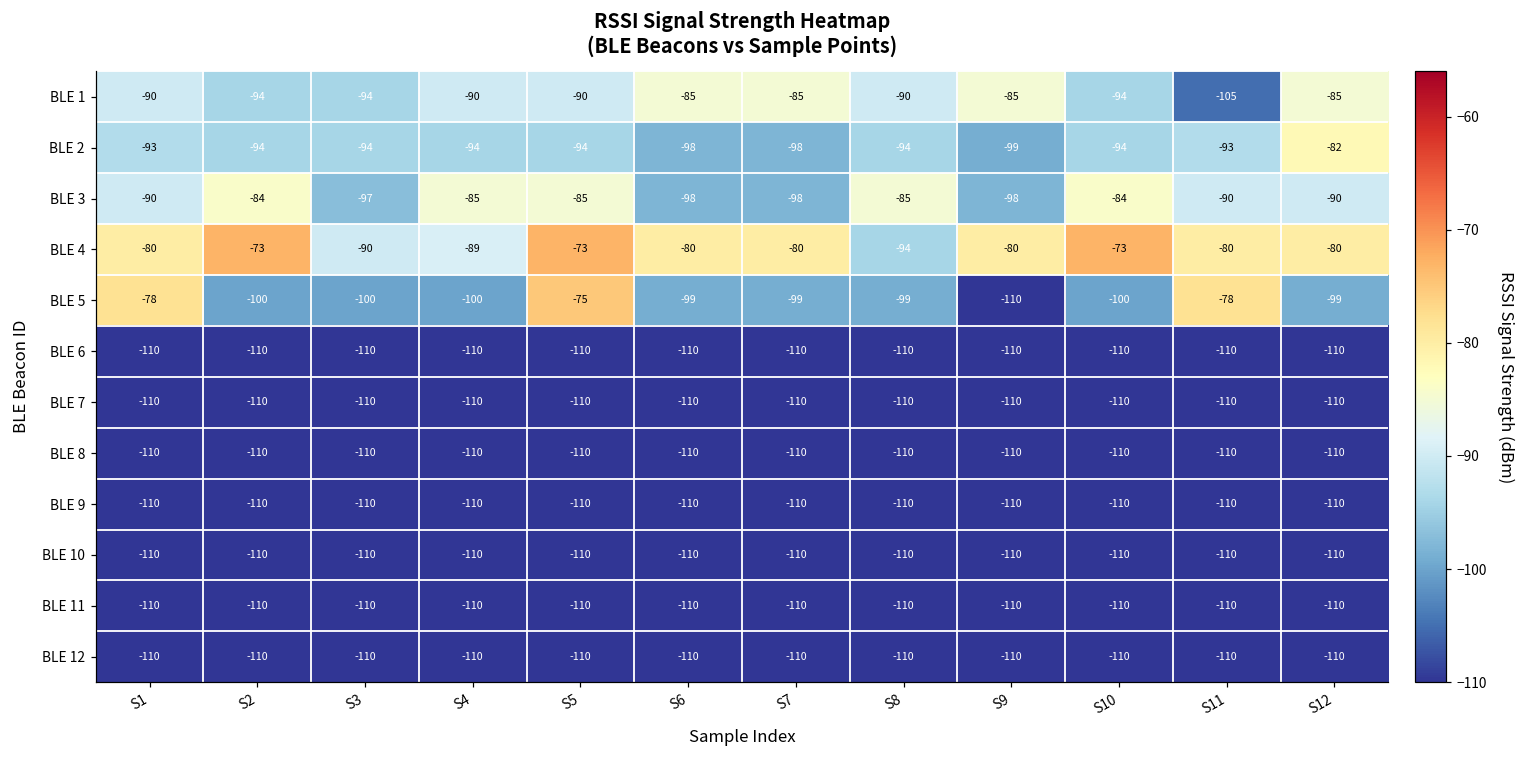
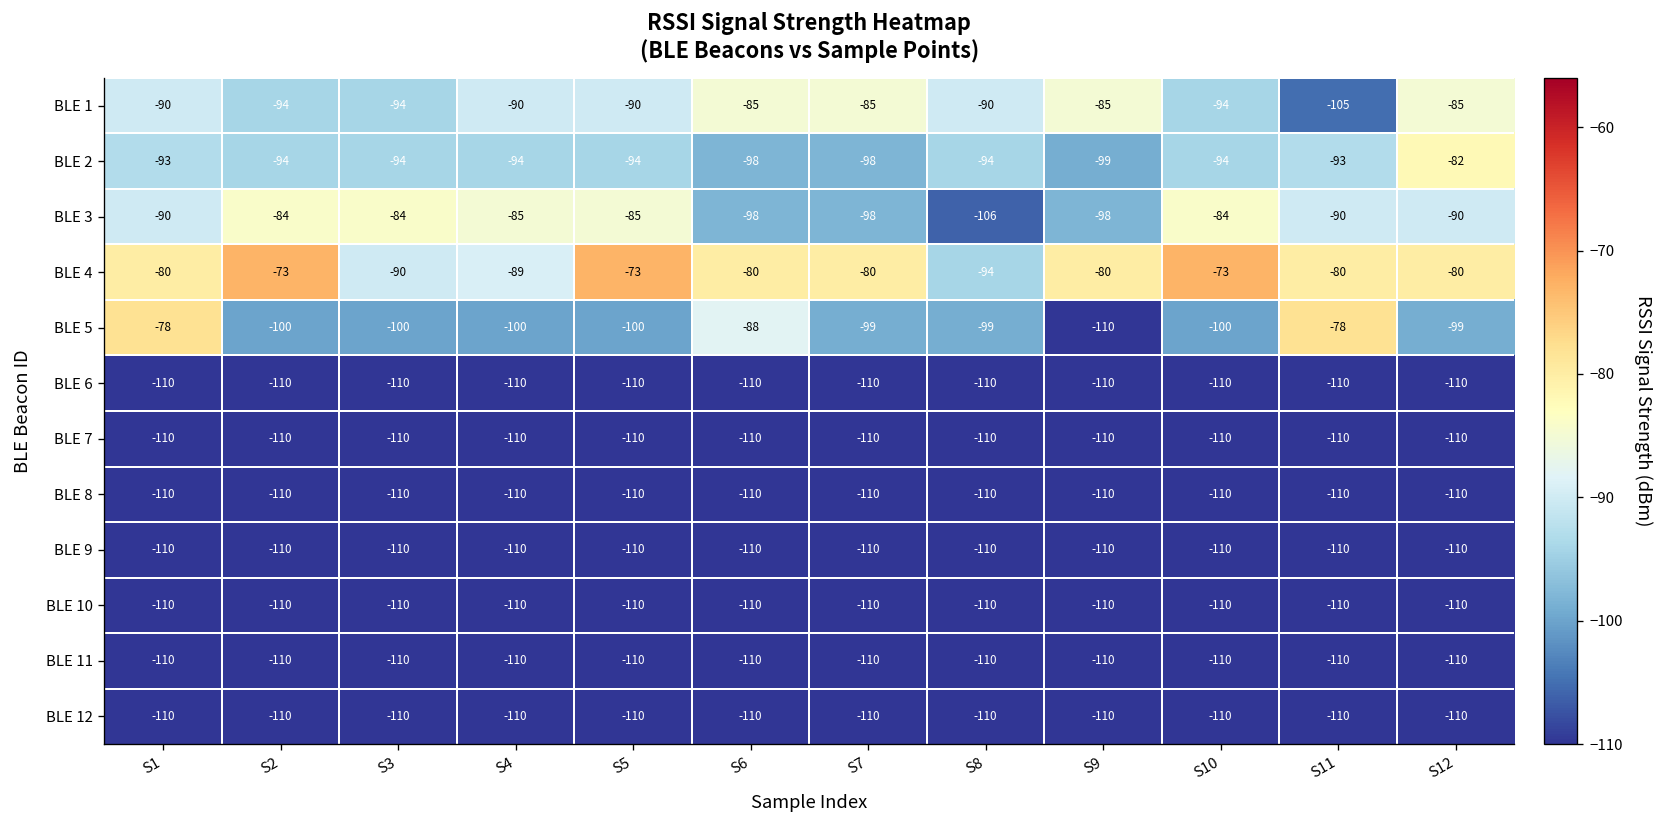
BLE 3, S3: -97 -> -84
BLE 3, S8: -85 -> -106
BLE 5, S5: -75 -> -100
BLE 5, S6: -99 -> -88
